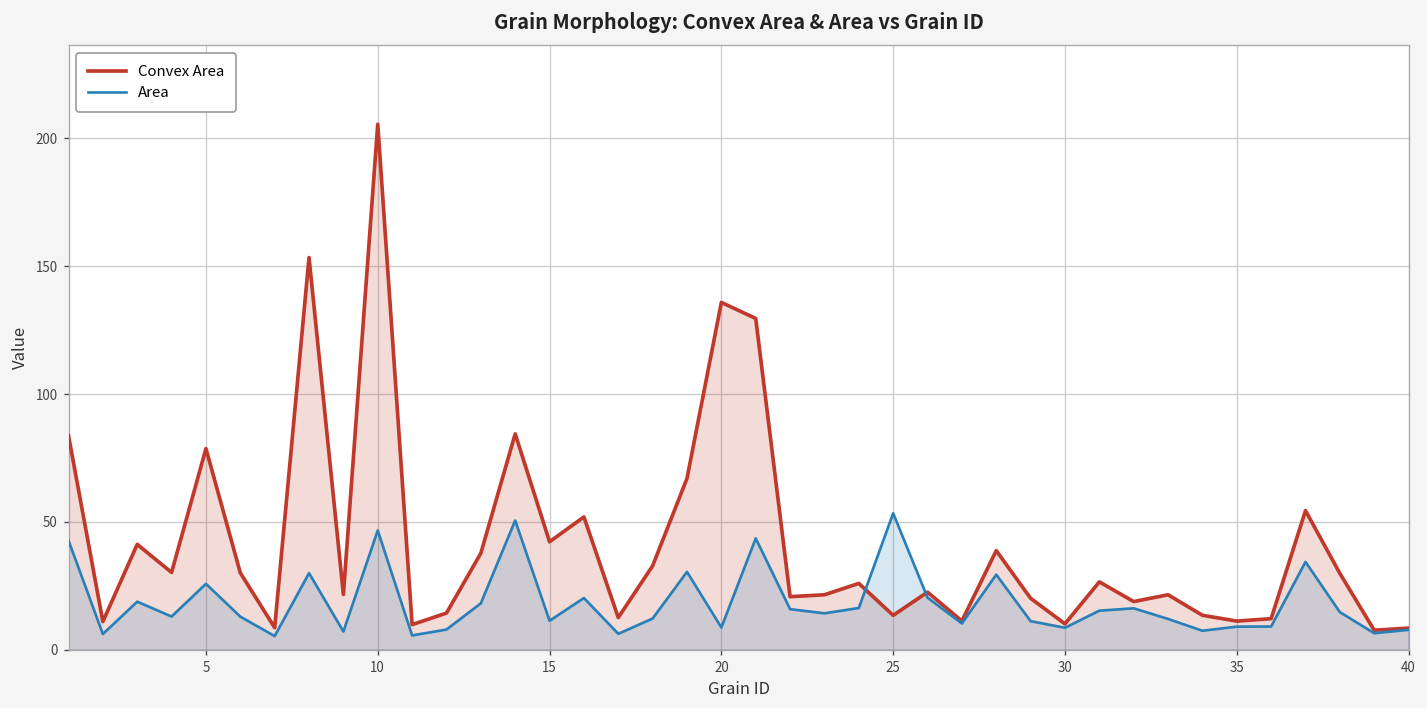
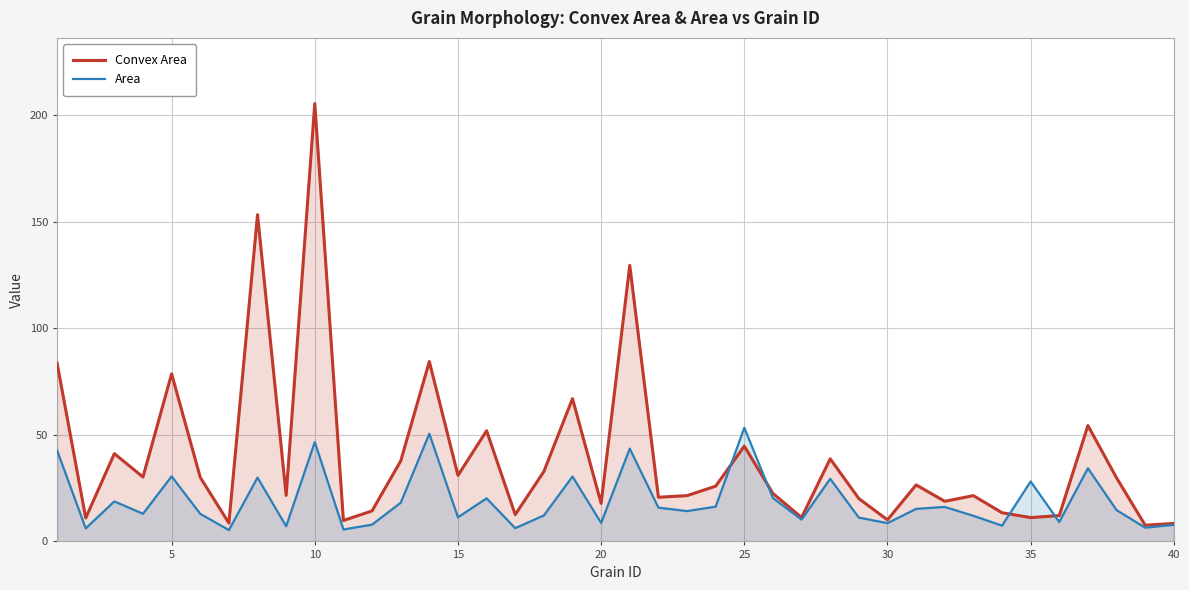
Area, 5: 26 -> 31
Convex Area, 15: 42 -> 31
Convex Area, 20: 136 -> 18
Convex Area, 25: 13 -> 45
Area, 35: 9 -> 28
